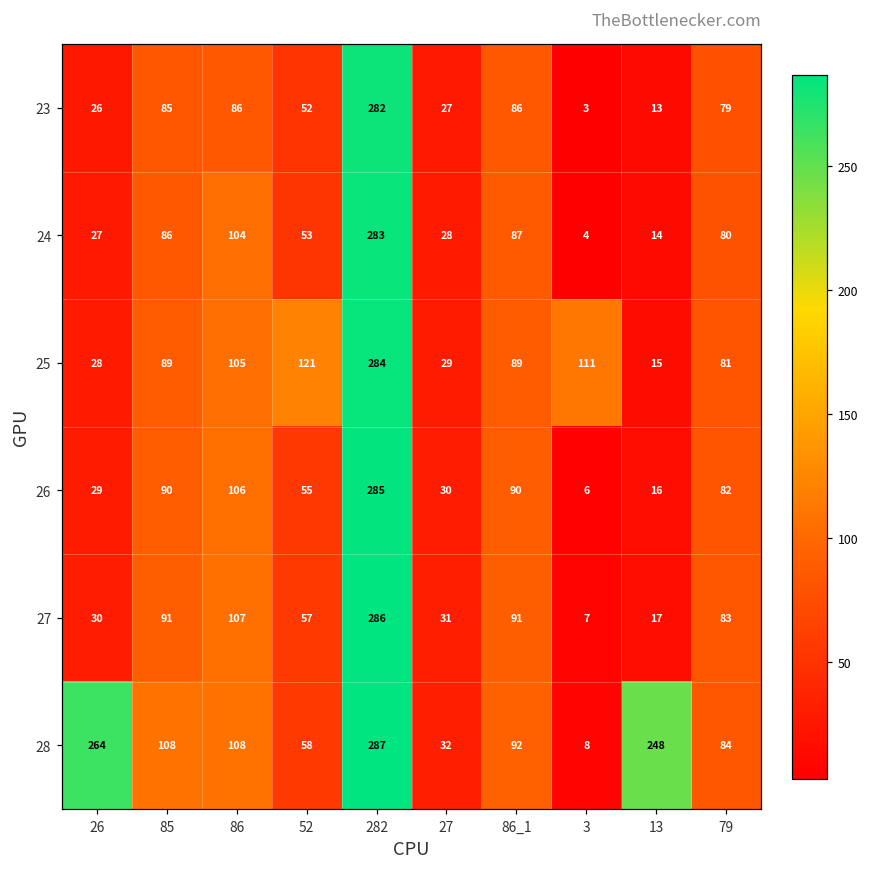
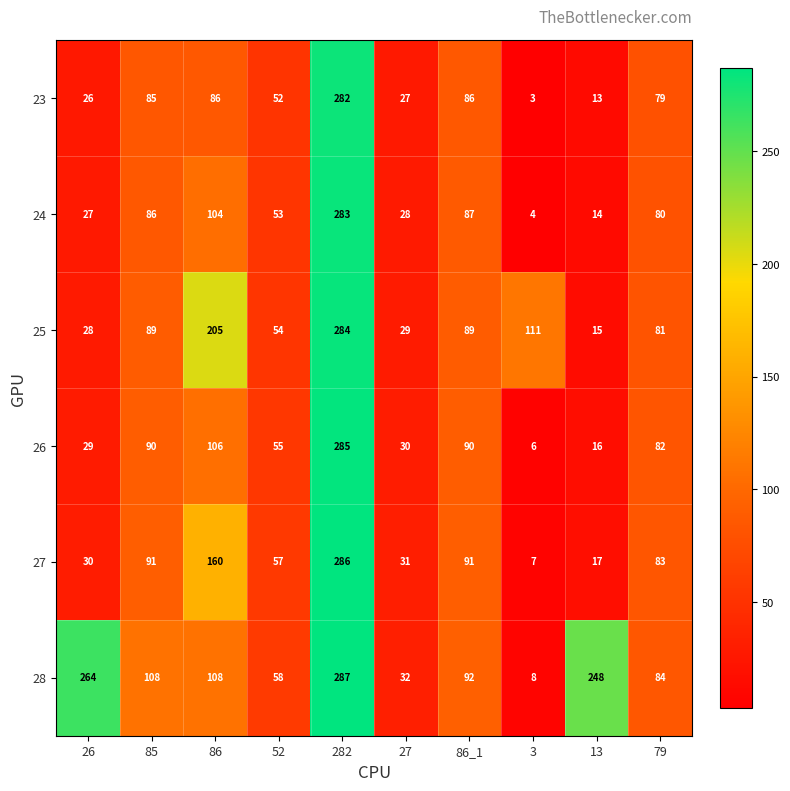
25, 86: 105 -> 205
25, 52: 121 -> 54
27, 86: 107 -> 160
